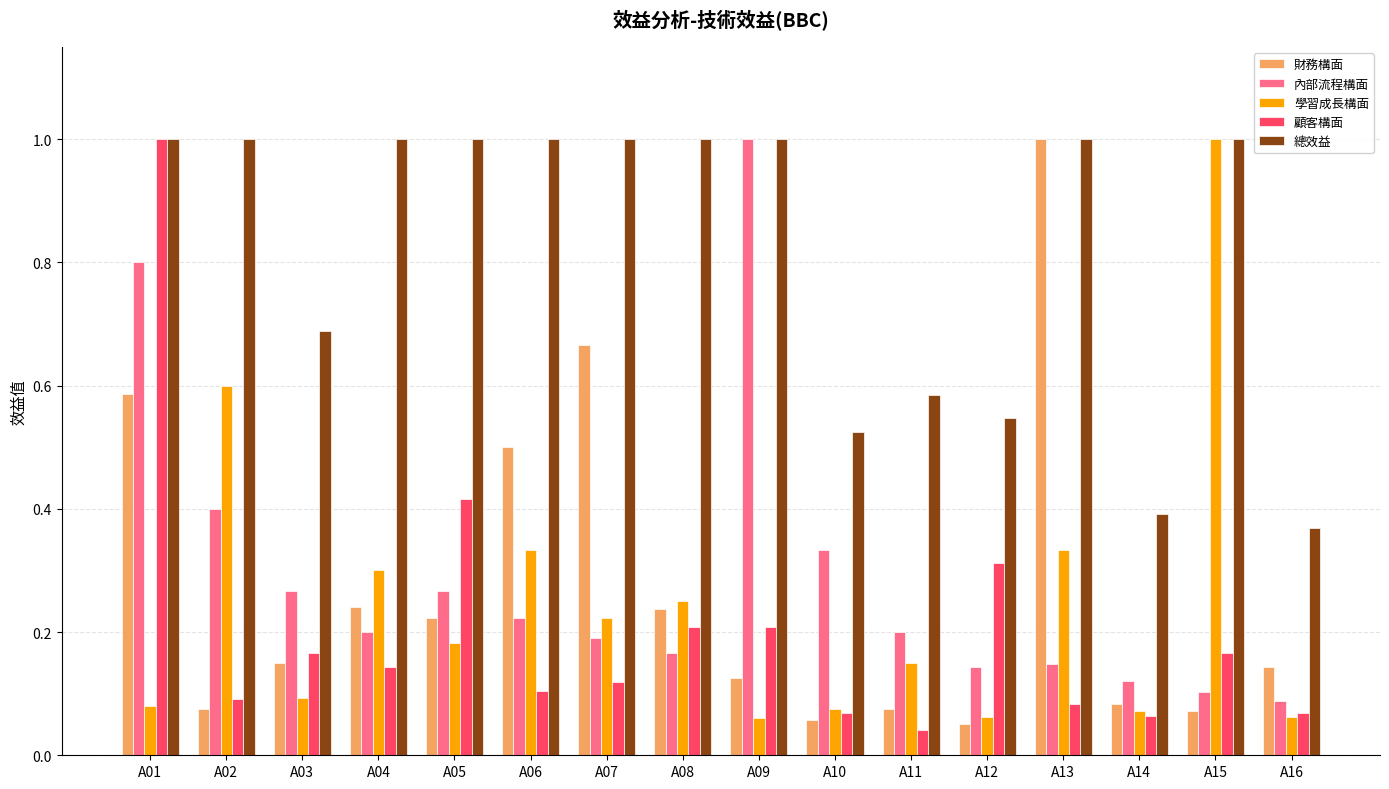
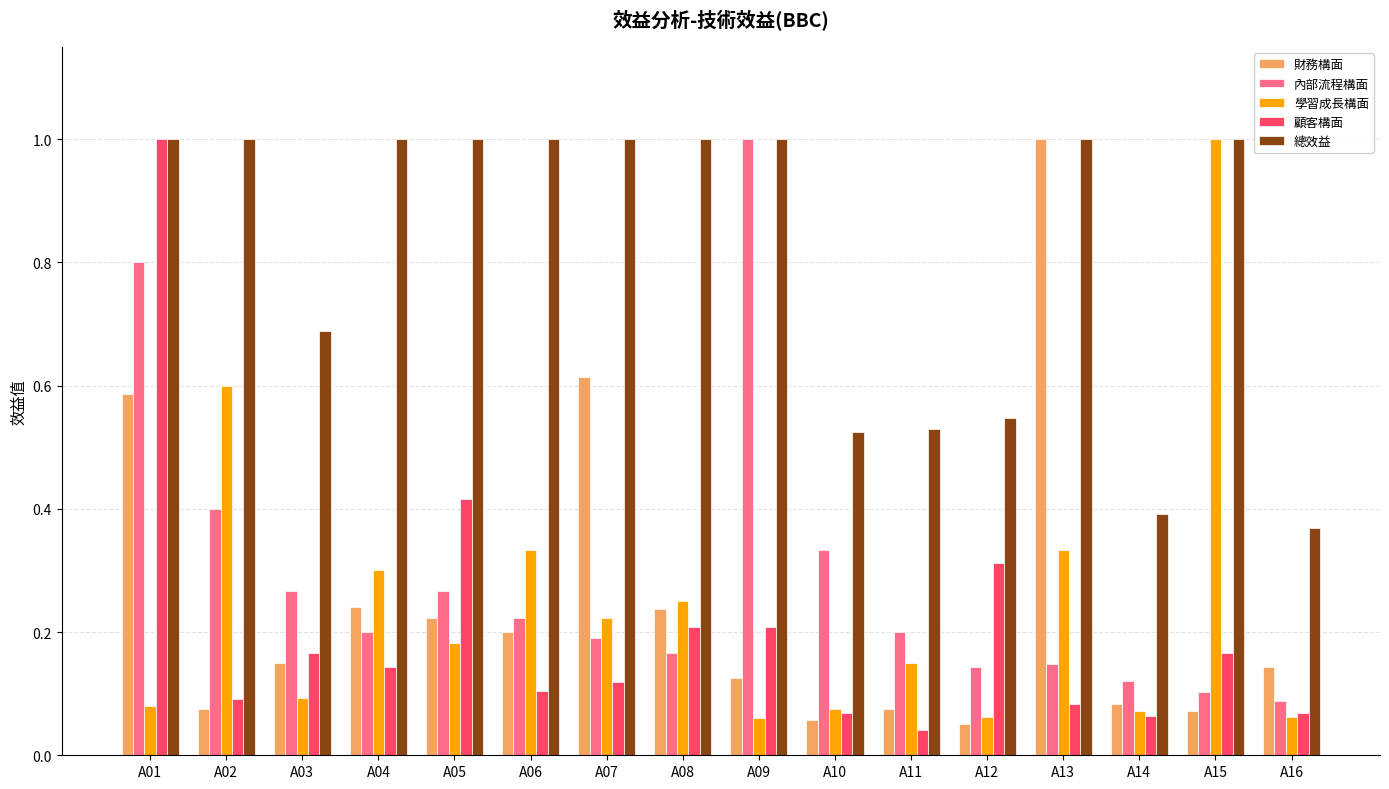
財務構面, A06: 0.5 -> 0.2
財務構面, A07: 0.67 -> 0.61
總效益, A11: 0.58 -> 0.53
